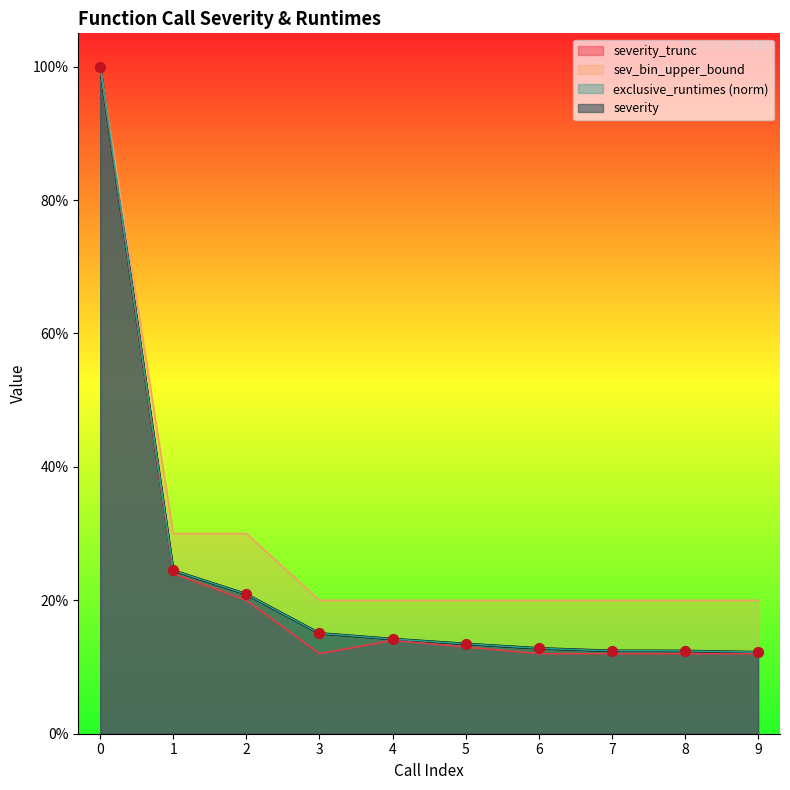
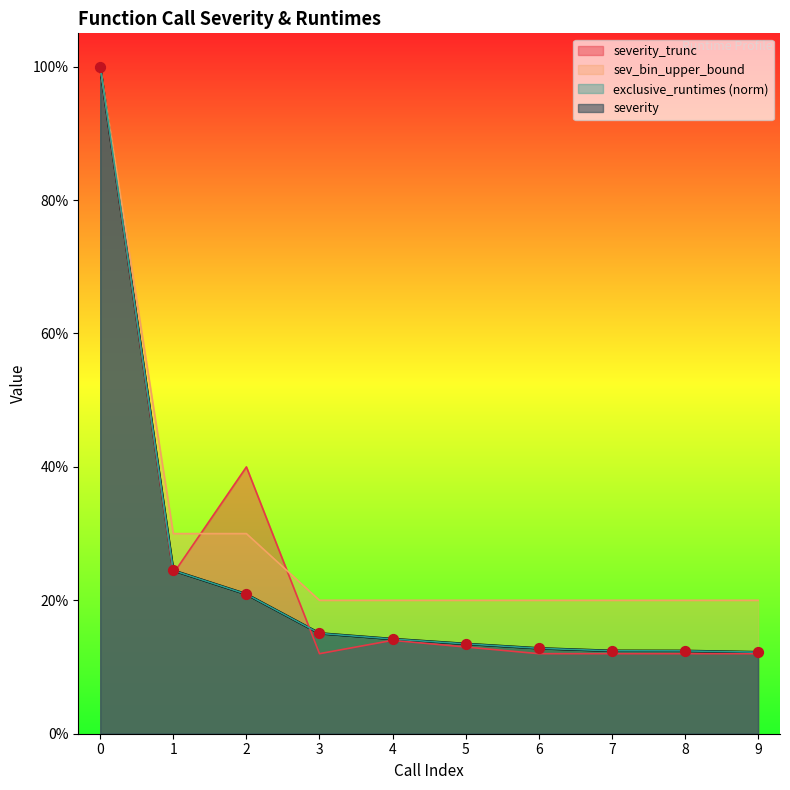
severity_trunc, 2: 20% -> 40%
